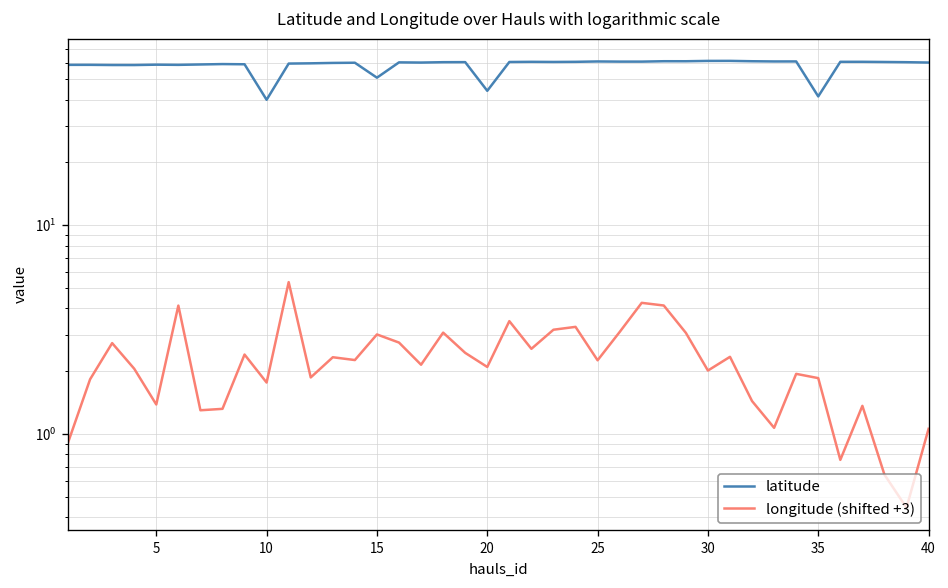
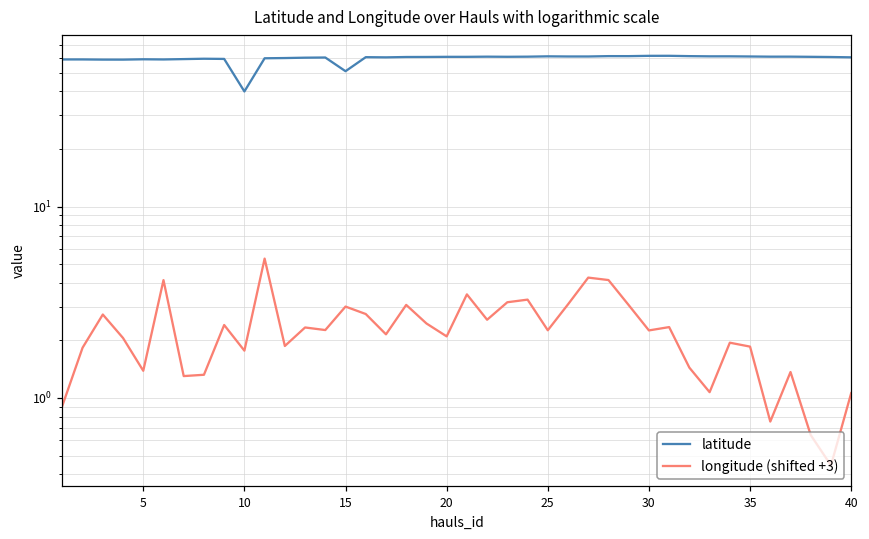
latitude, 20: 44 -> 61
longitude (shifted +3), 30: 2.0 -> 2.3
latitude, 35: 41 -> 61
